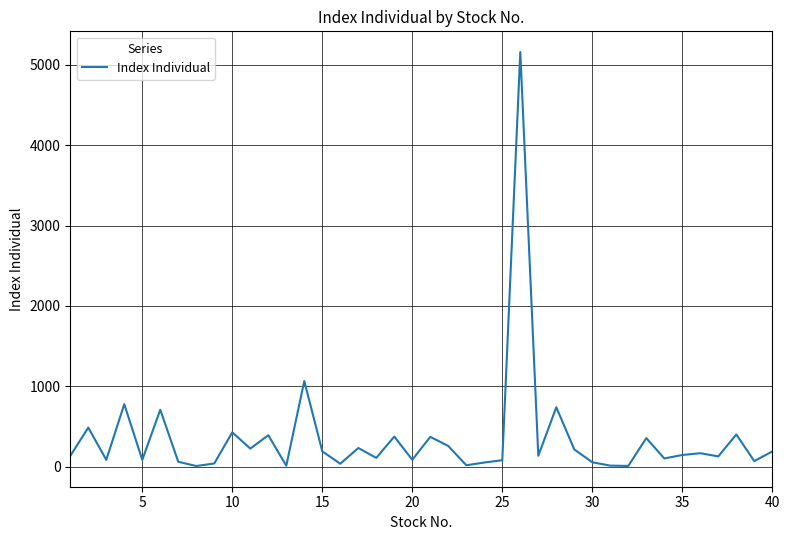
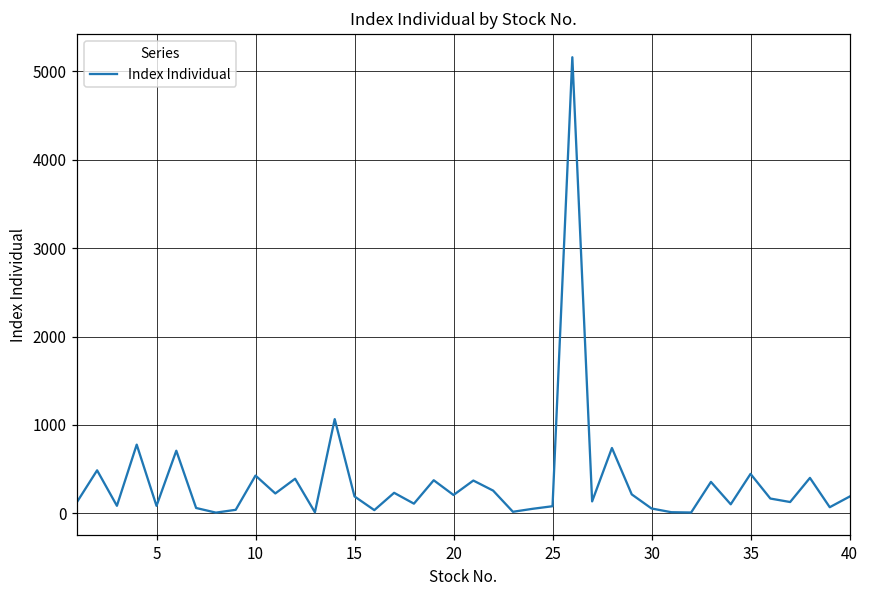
20: 100 -> 200
35: 100 -> 400
